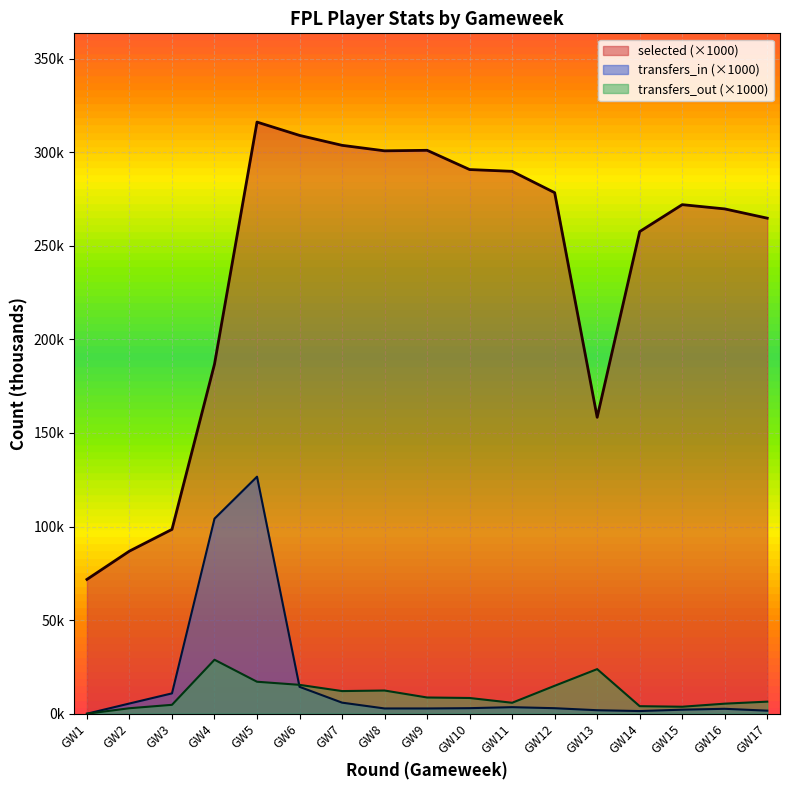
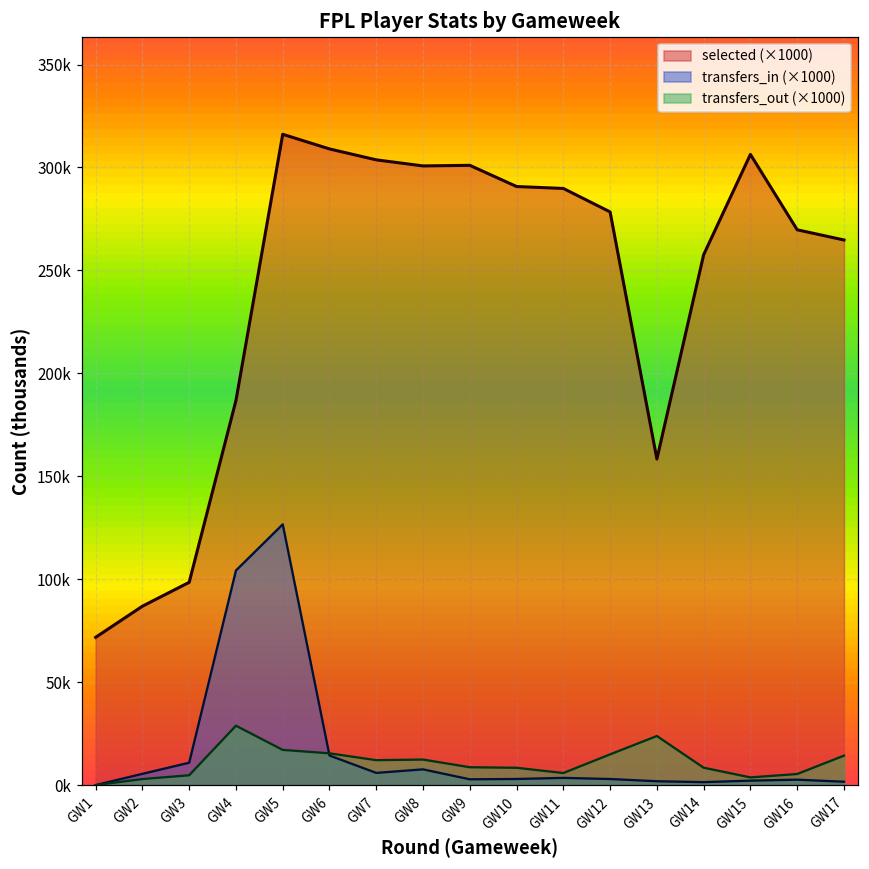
transfers_in (×1000), GW8: 3000 -> 8000
transfers_out (×1000), GW14: 4000 -> 8000
selected (×1000), GW15: 272000 -> 306000
transfers_out (×1000), GW17: 6000 -> 14000
